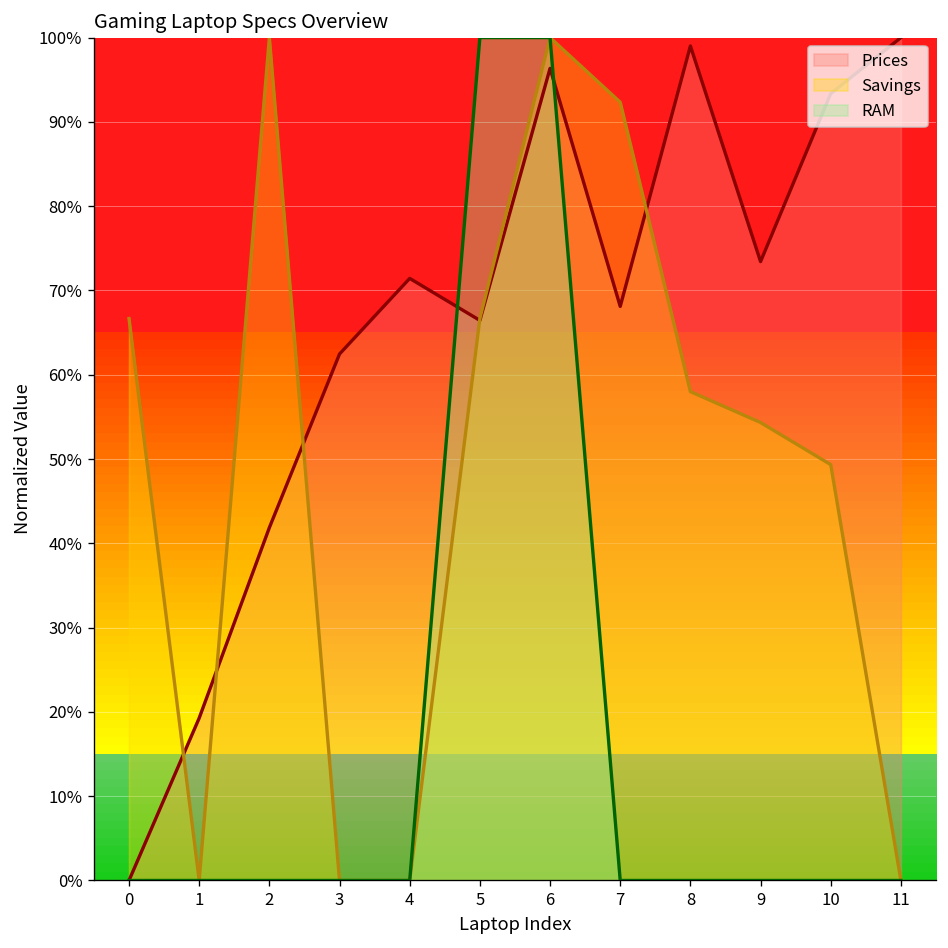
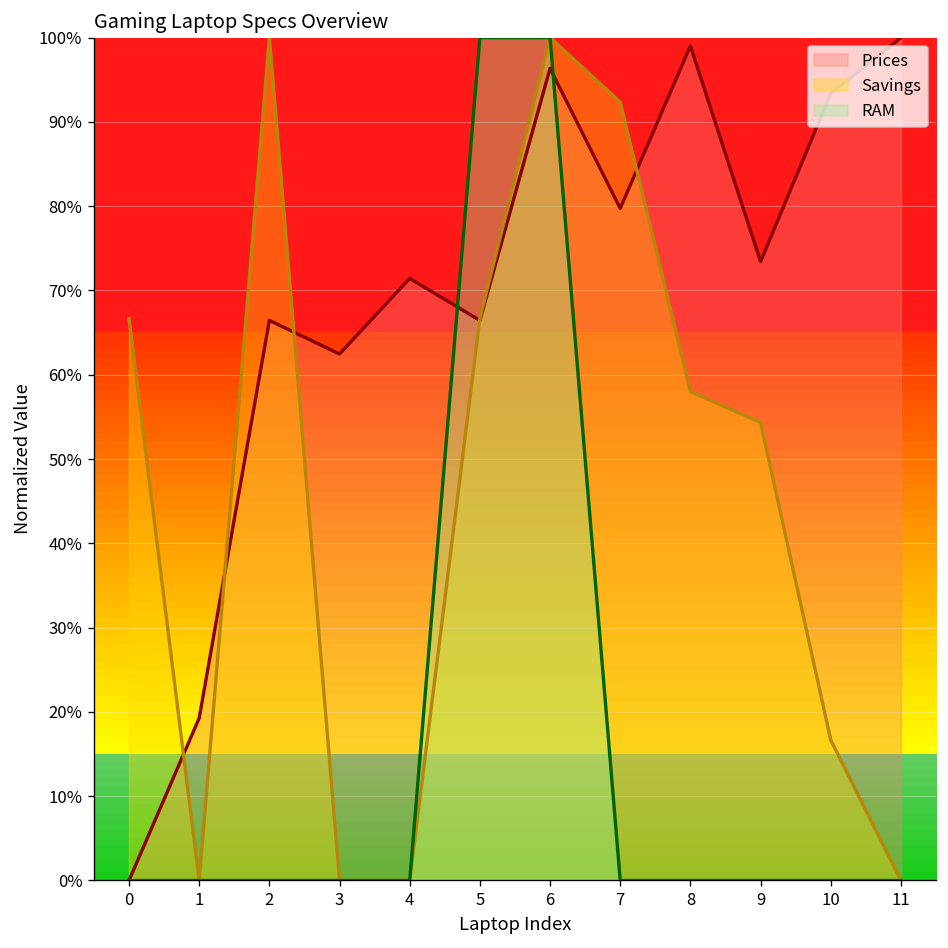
Prices, 2: 42% -> 66%
Prices, 7: 68% -> 80%
Savings, 10: 49% -> 17%
